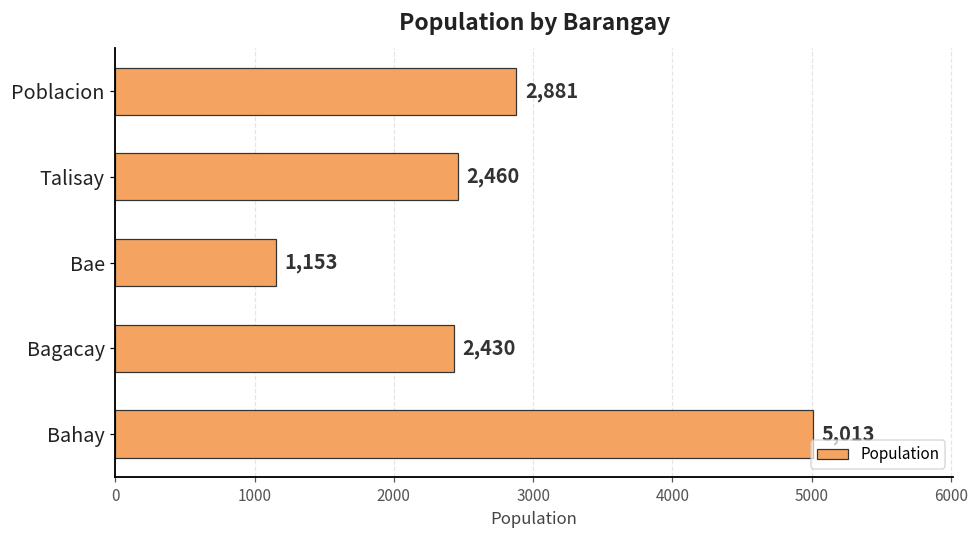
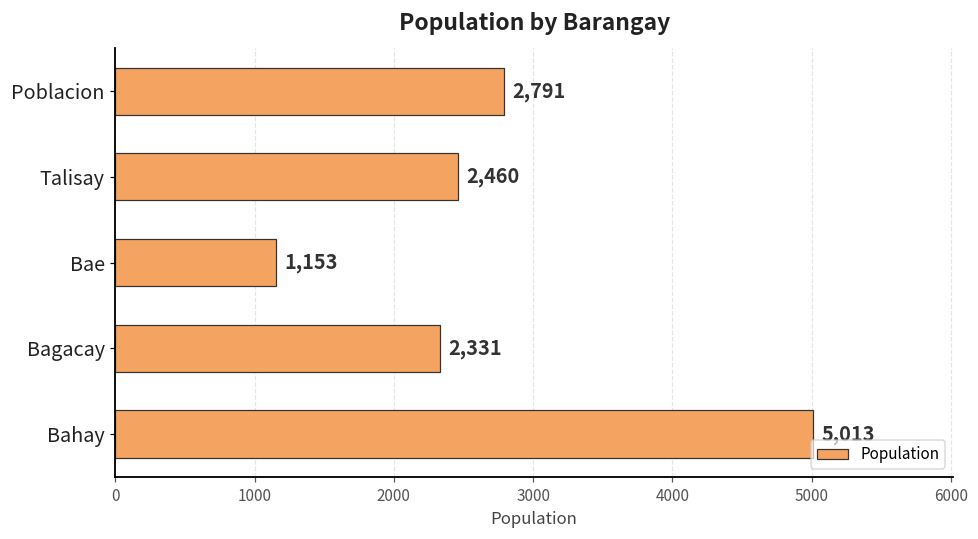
Poblacion: 2,881 -> 2,791
Bagacay: 2,430 -> 2,331
